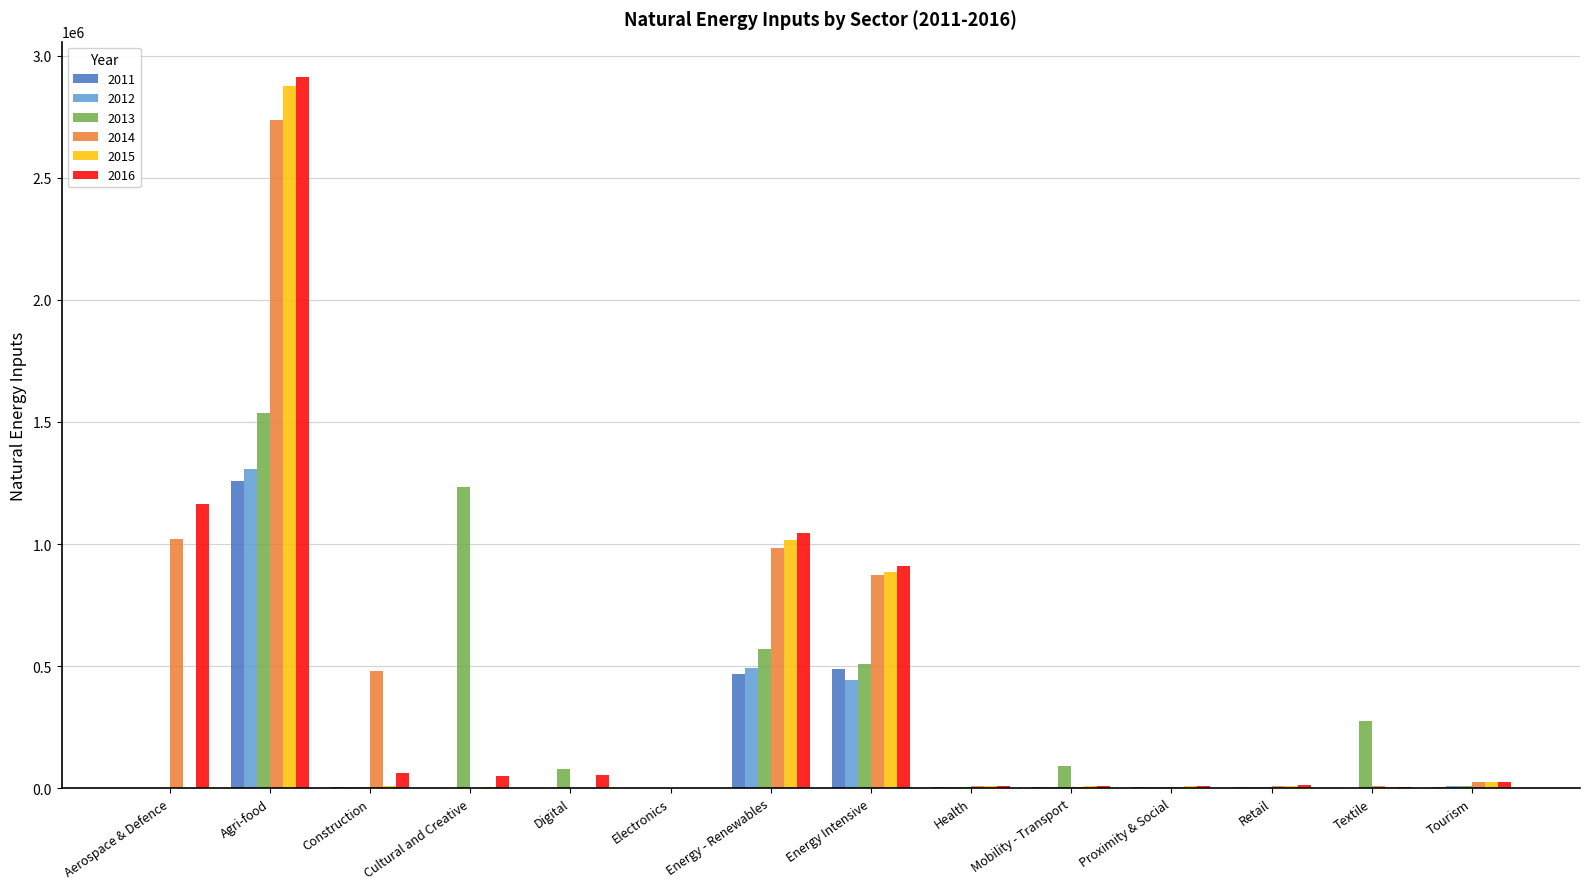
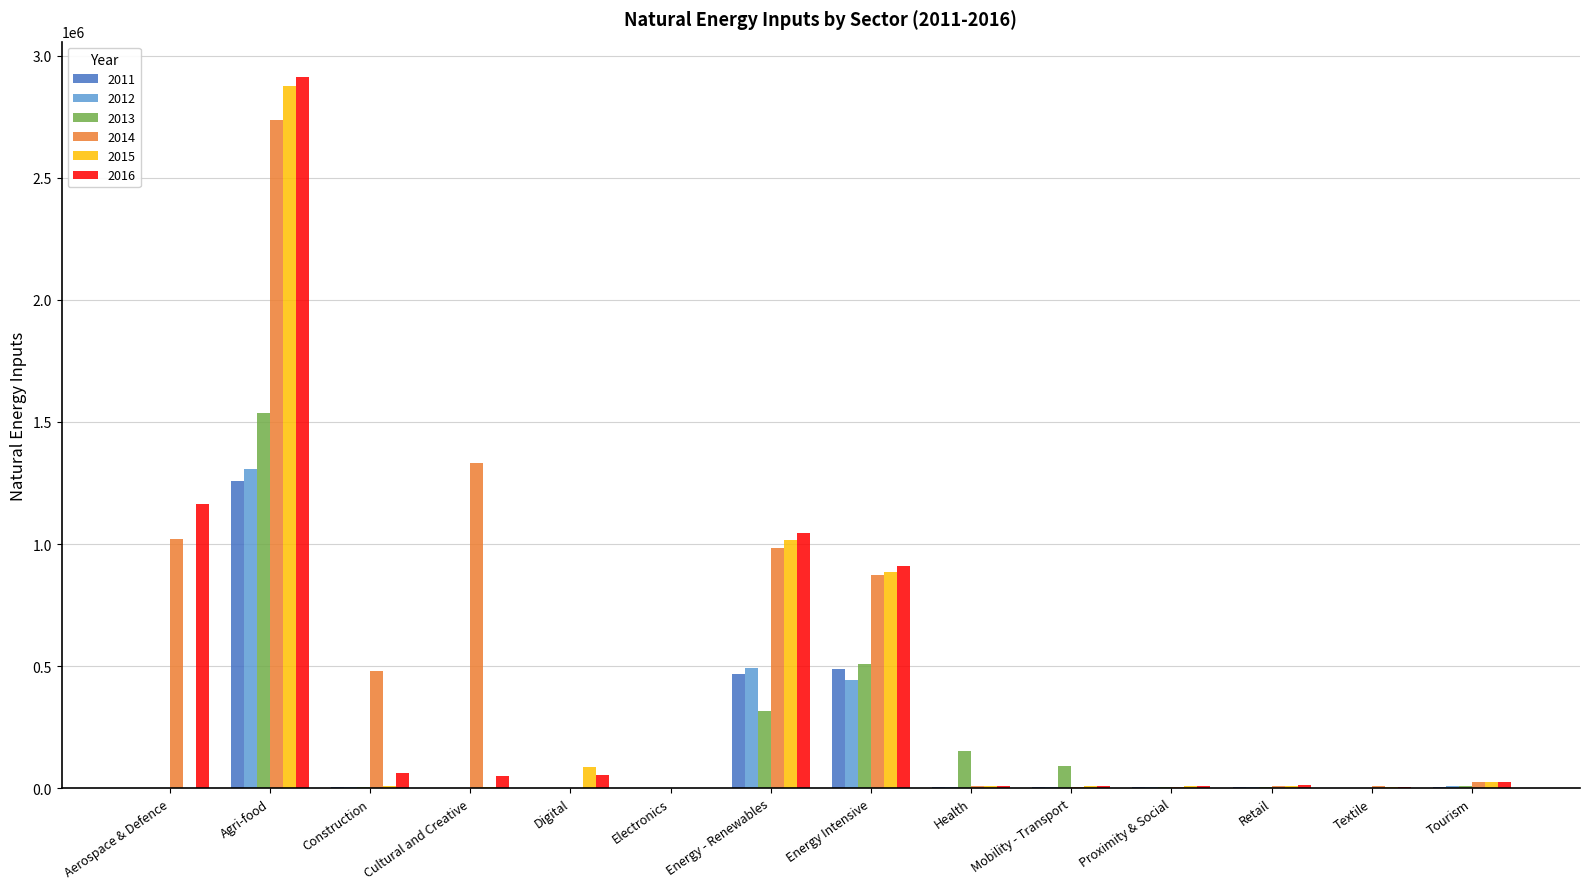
2013, Cultural and Creative: 1230000 -> 0
2014, Cultural and Creative: 0 -> 1330000
2013, Digital: 80000 -> 0
2015, Digital: 0 -> 90000
2013, Energy - Renewables: 570000 -> 320000
2013, Health: 0 -> 150000
2013, Textile: 280000 -> 0
